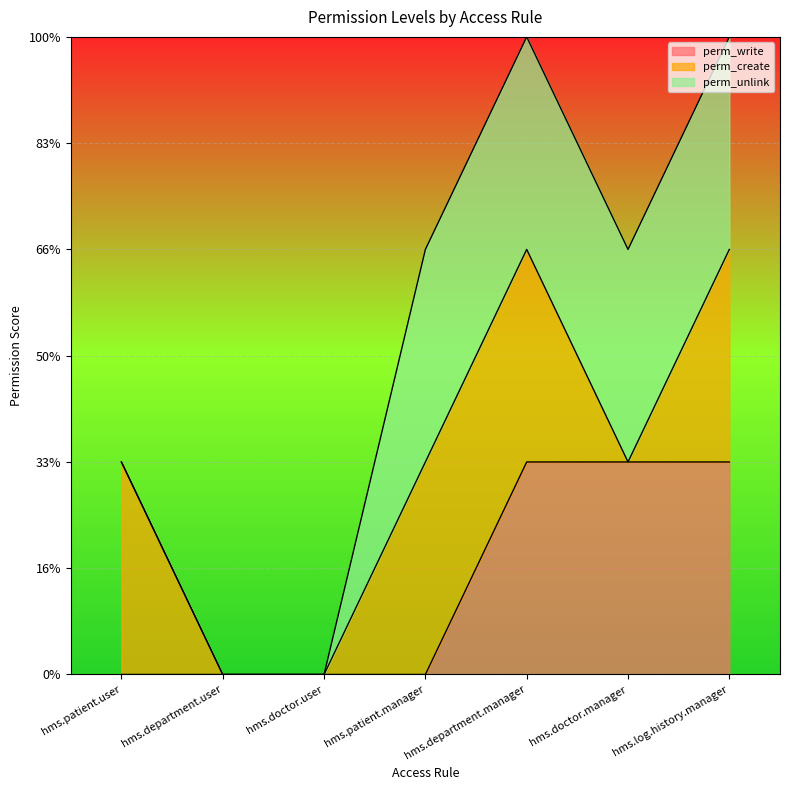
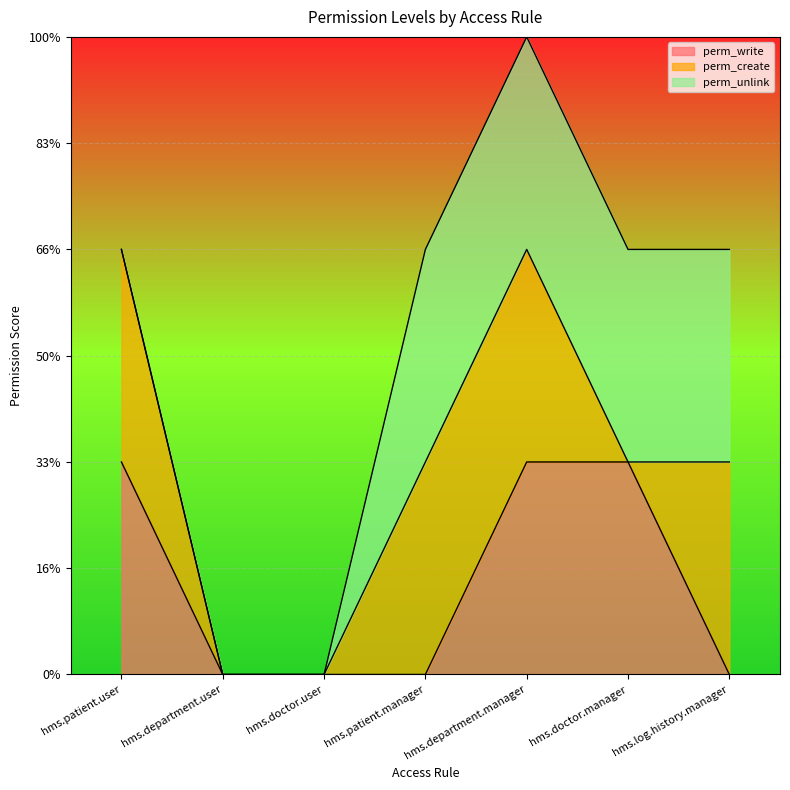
perm_write, hms.patient.user: 0% -> 33%
perm_write, hms.log.history.manager: 33% -> 0%
